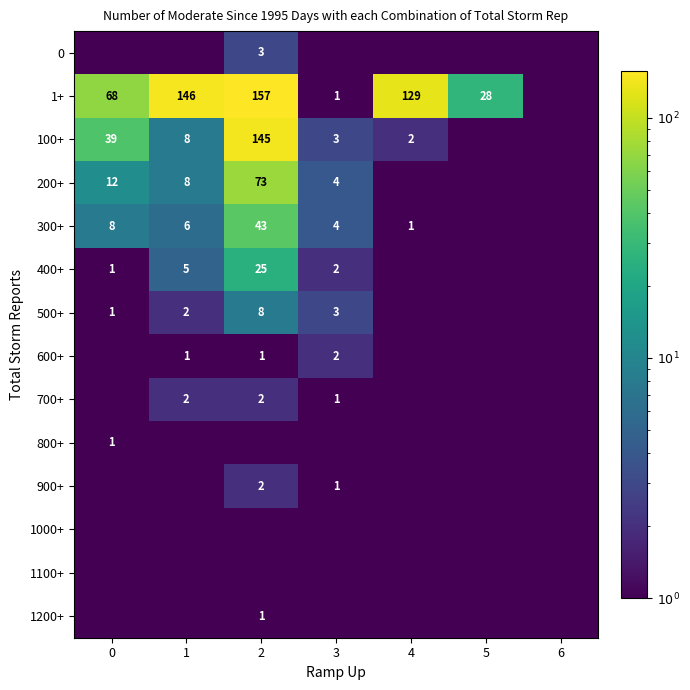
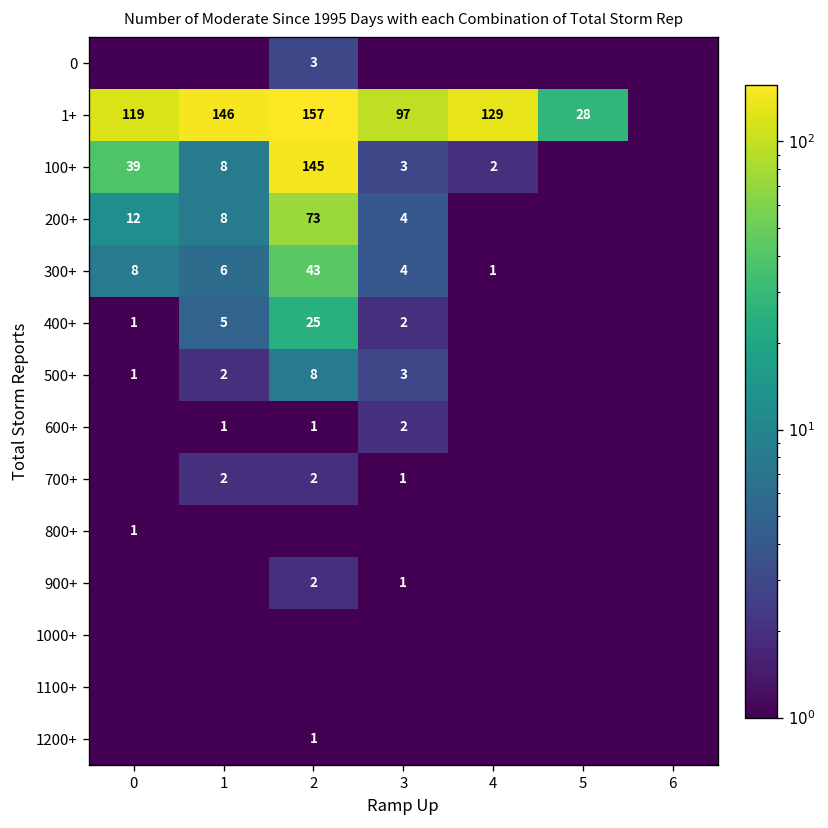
1+, 0: 68 -> 119
1+, 3: 1 -> 97
